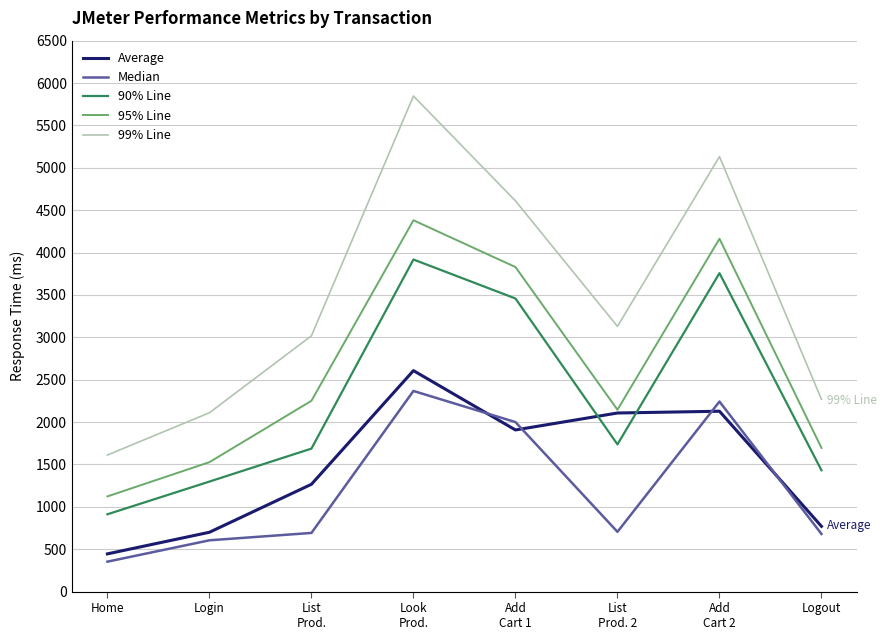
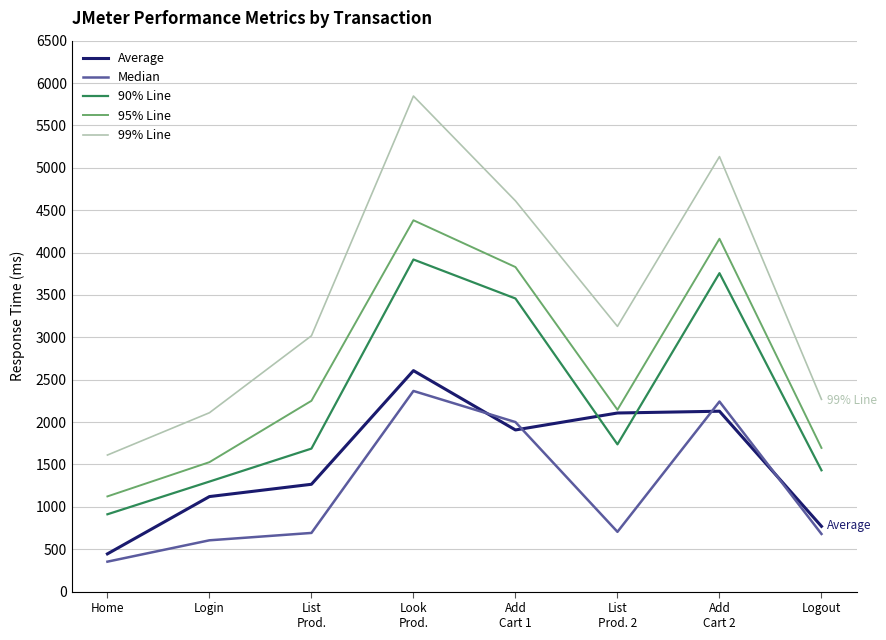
Average, Login: 700 -> 1100
